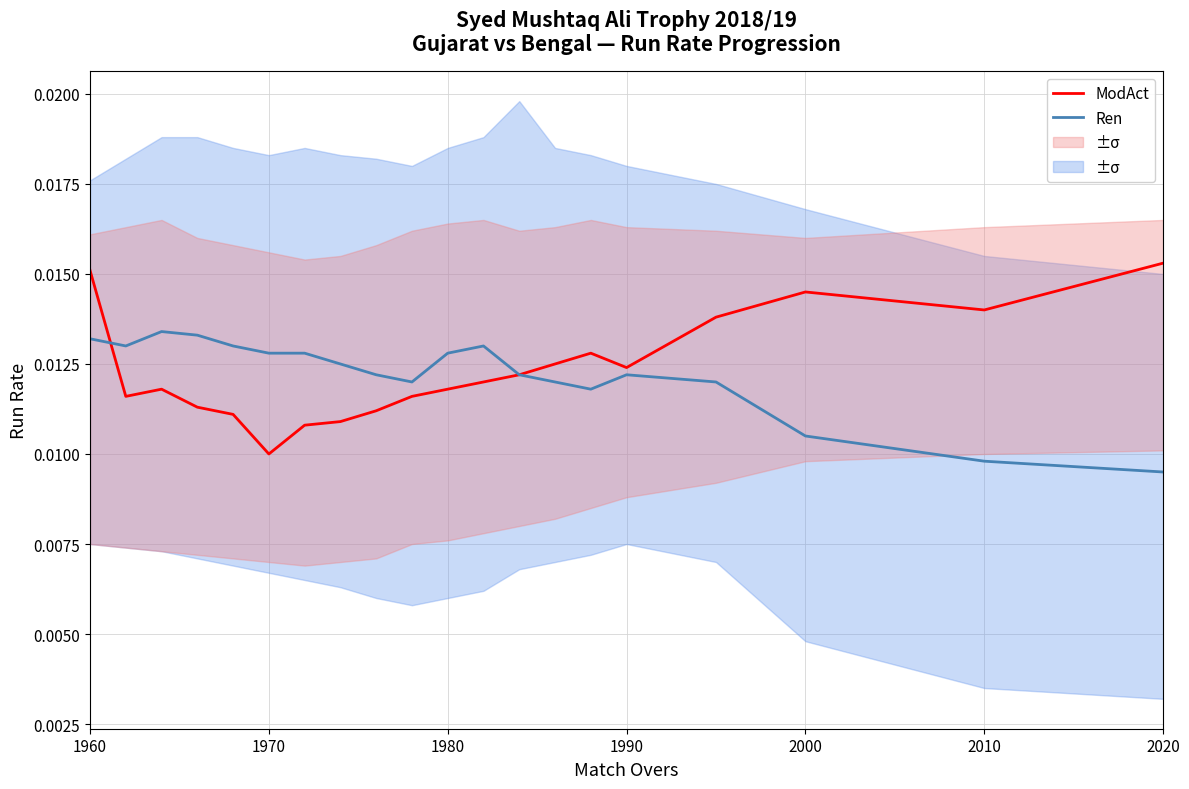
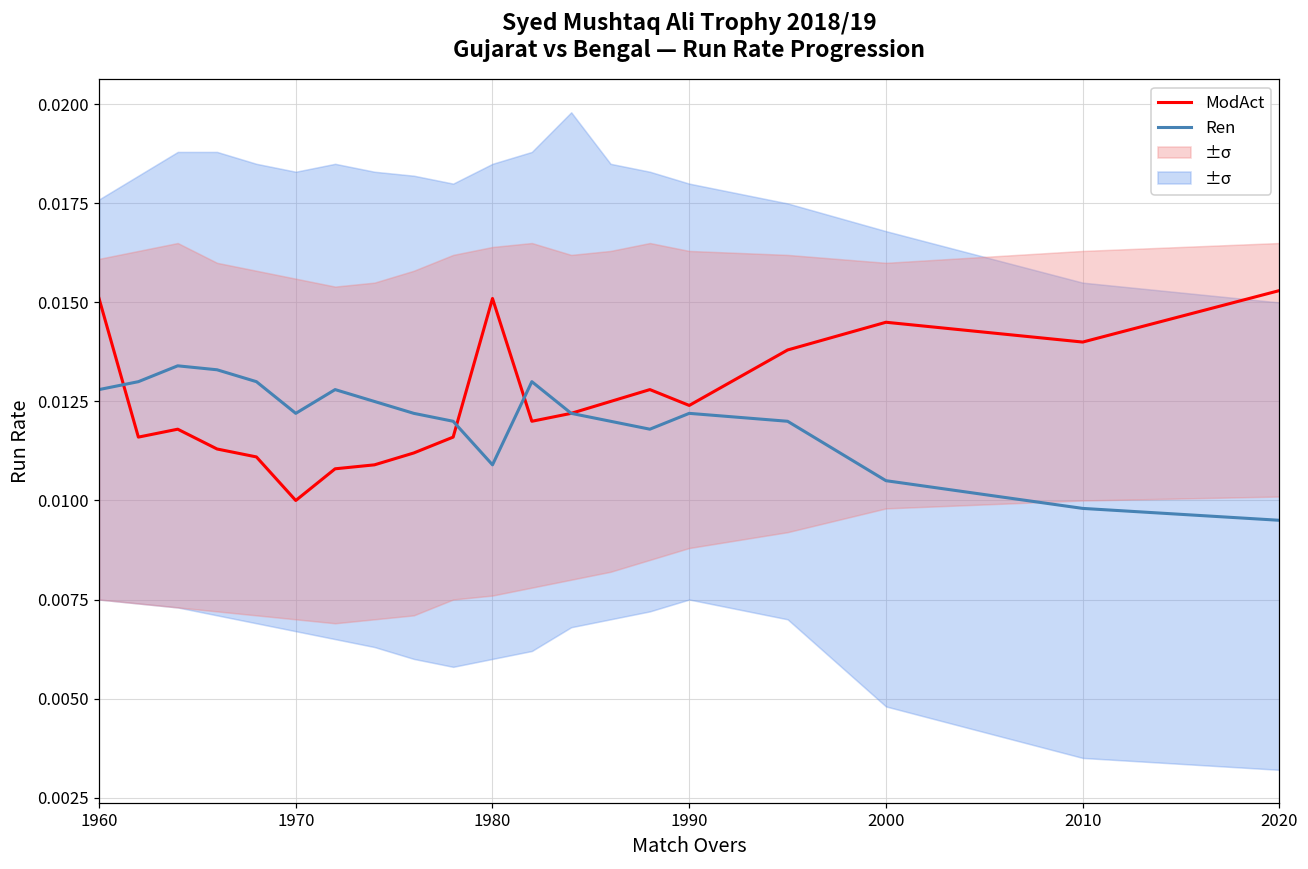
Ren, 1960: 0.0132 -> 0.0128
Ren, 1970: 0.0128 -> 0.0122
ModAct, 1980: 0.0118 -> 0.0151
Ren, 1980: 0.0128 -> 0.0109
